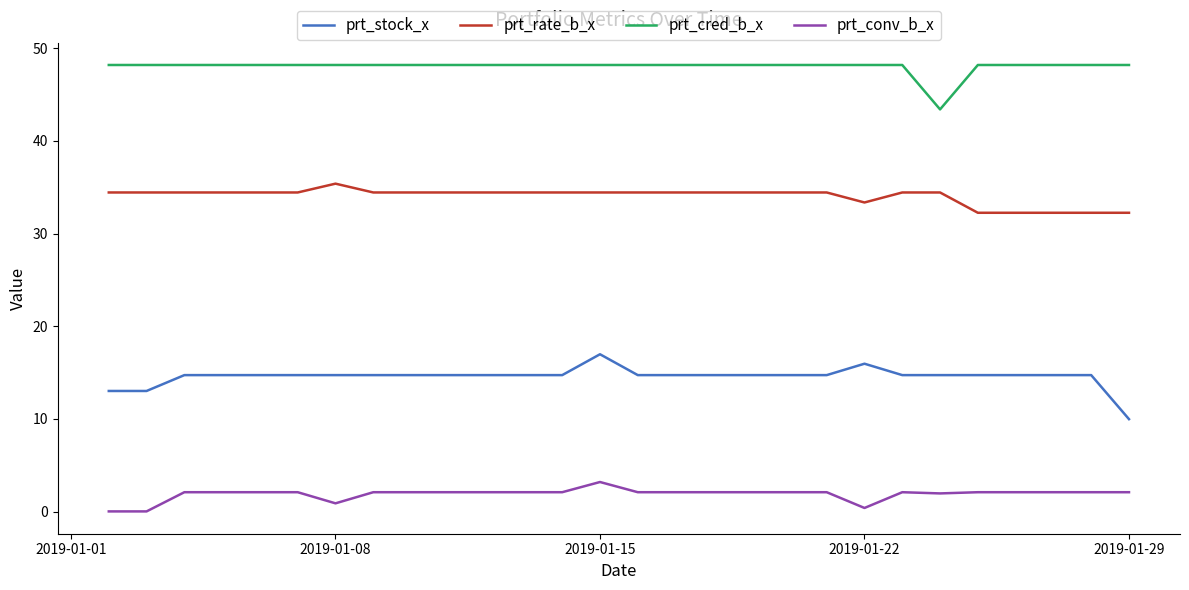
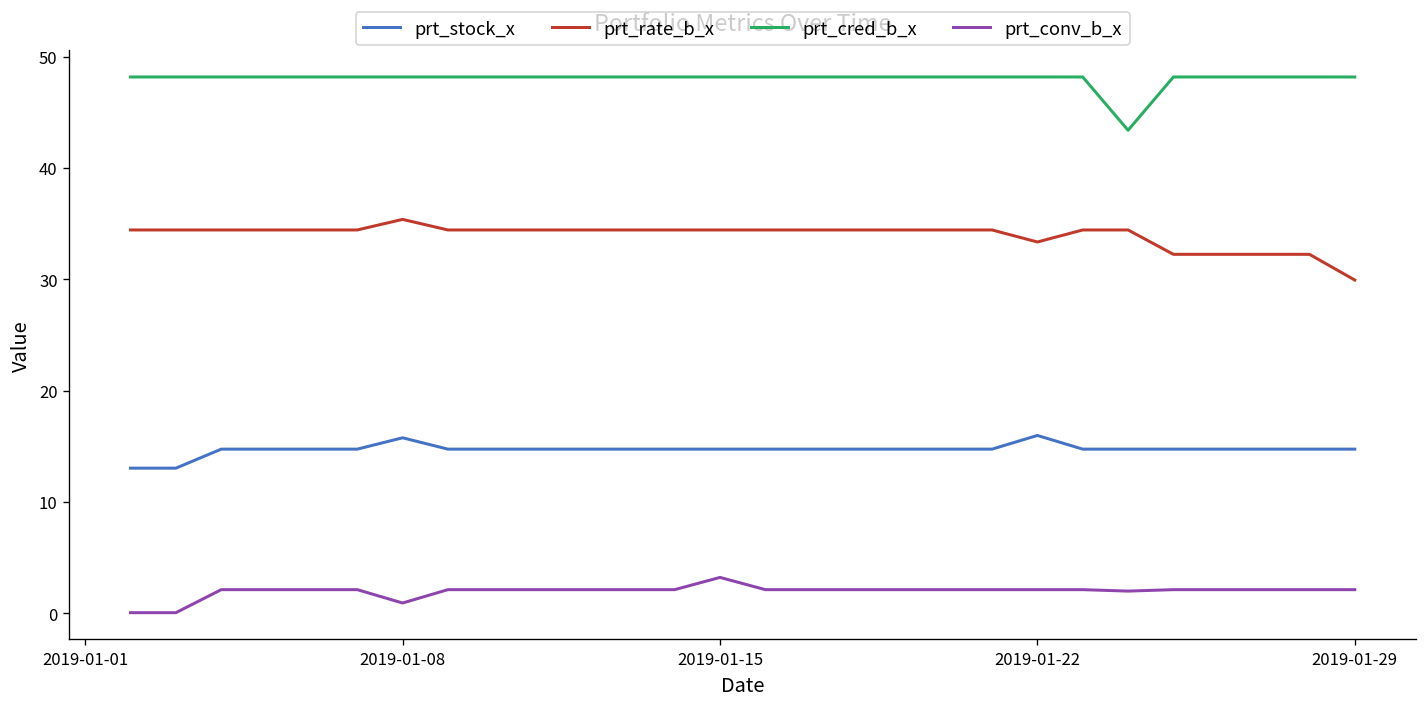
prt_stock_x, 2019-01-08: 15 -> 16
prt_stock_x, 2019-01-15: 17 -> 15
prt_conv_b_x, 2019-01-22: 0 -> 2
prt_stock_x, 2019-01-29: 10 -> 15
prt_rate_b_x, 2019-01-29: 32 -> 30
